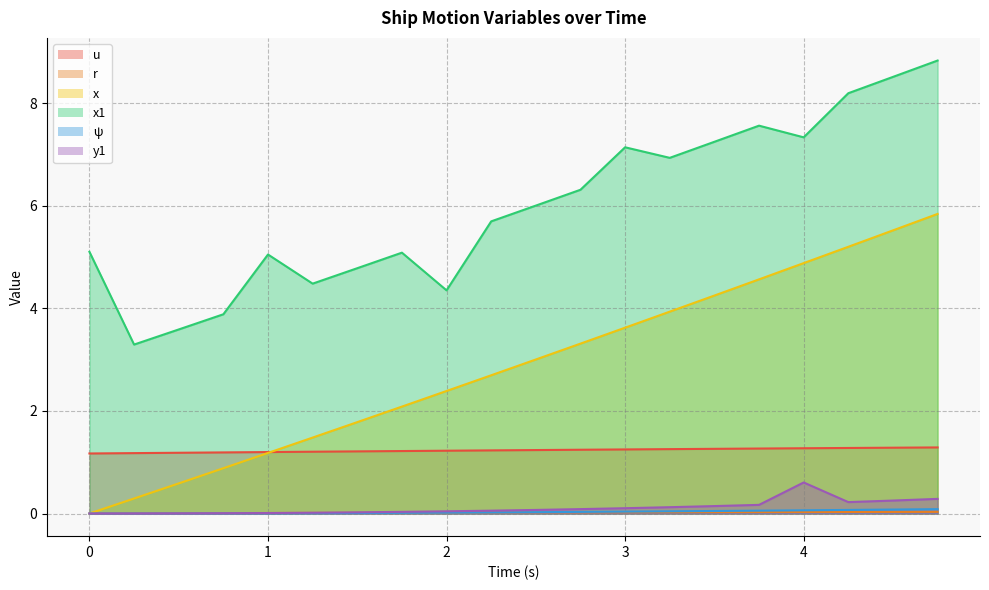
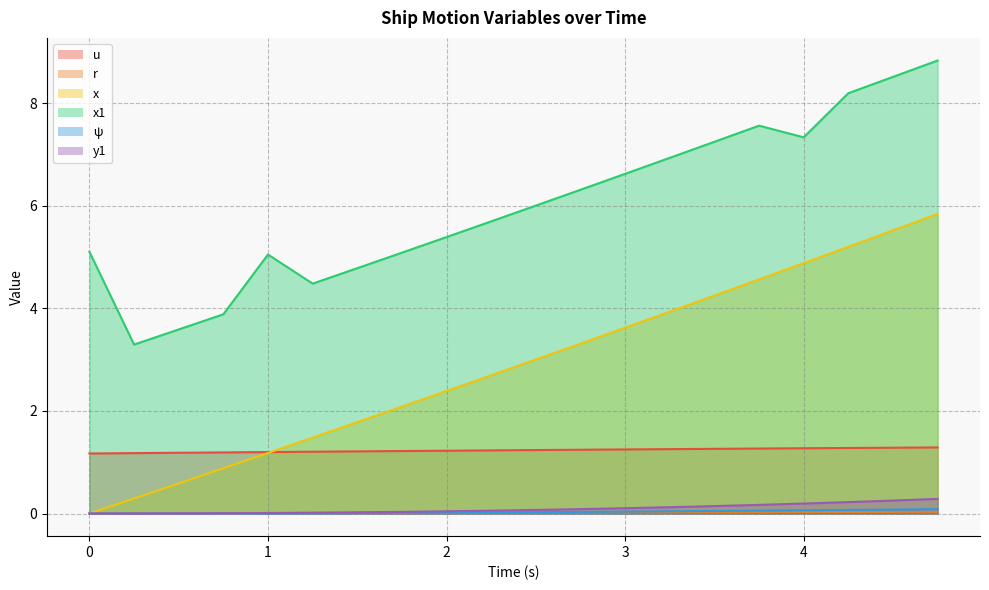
x1, 2: 4.3 -> 5.4
x1, 3: 7.1 -> 6.6
y1, 4: 0.6 -> 0.2
